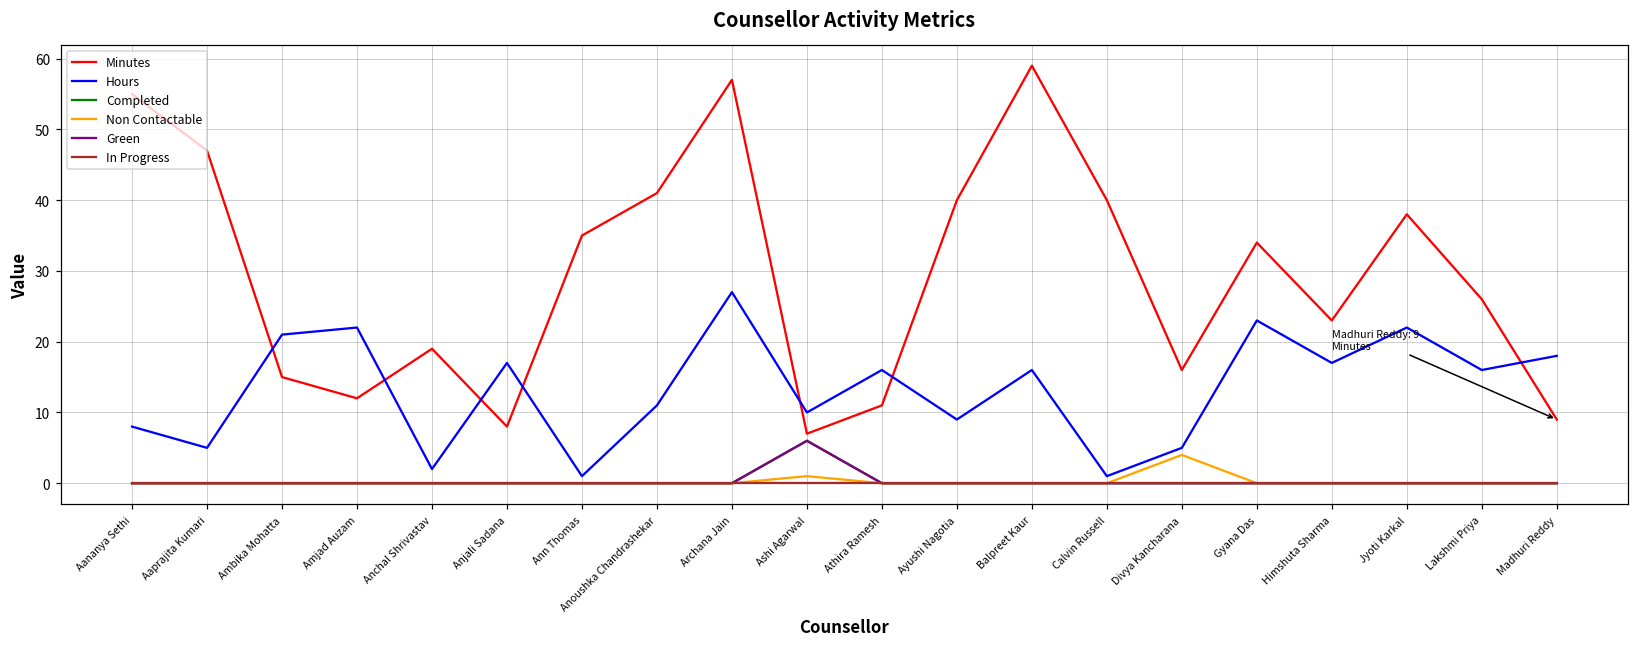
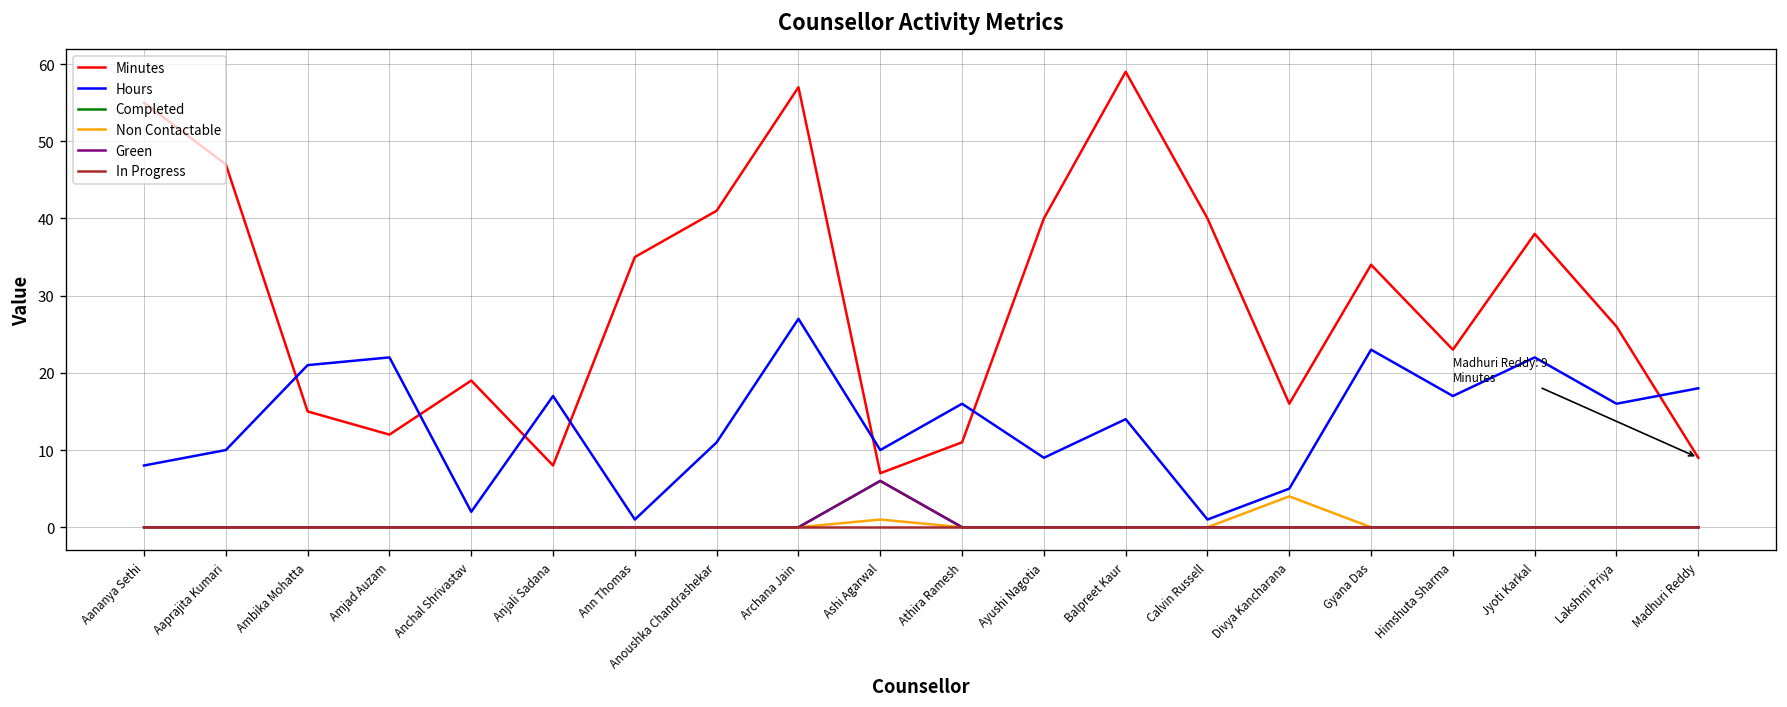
Hours, Aaprajita Kumari: 5 -> 10
Hours, Balpreet Kaur: 16 -> 14
